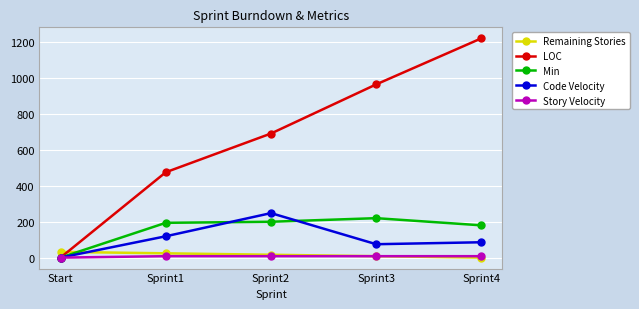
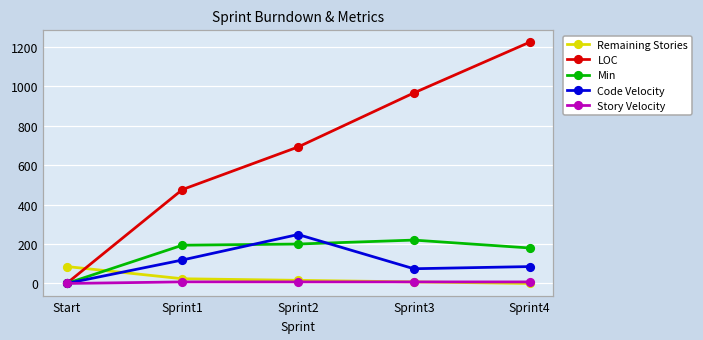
Remaining Stories, Start: 30 -> 90
